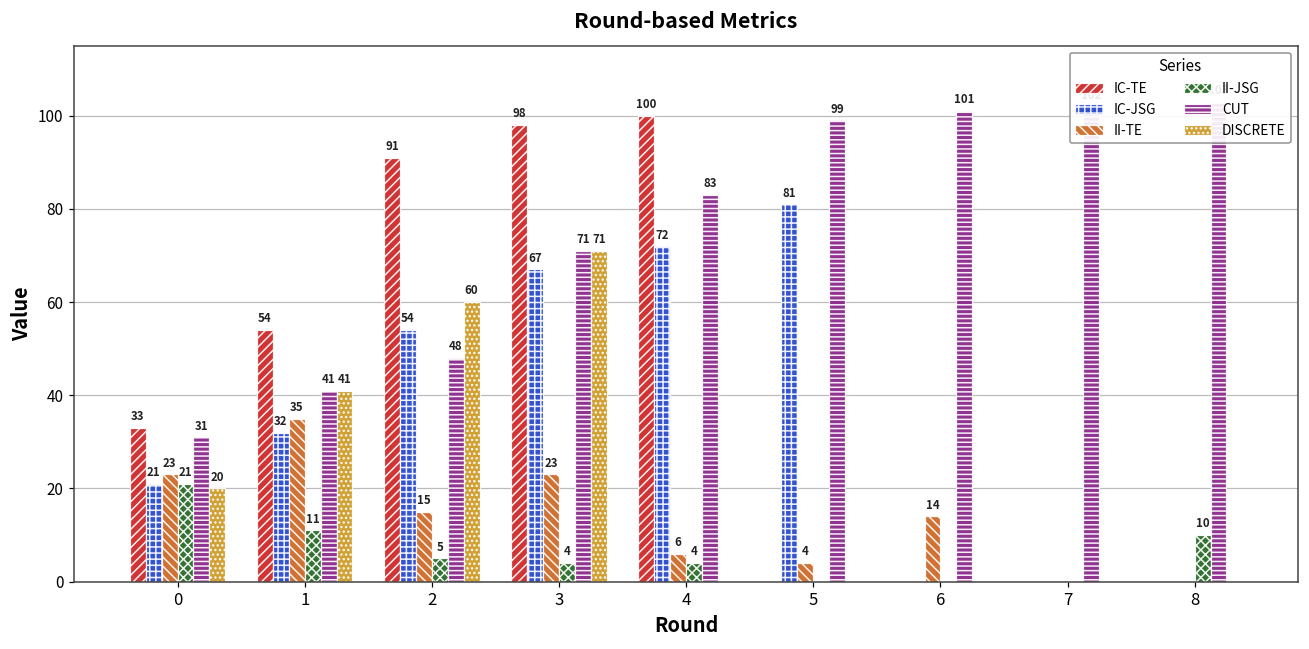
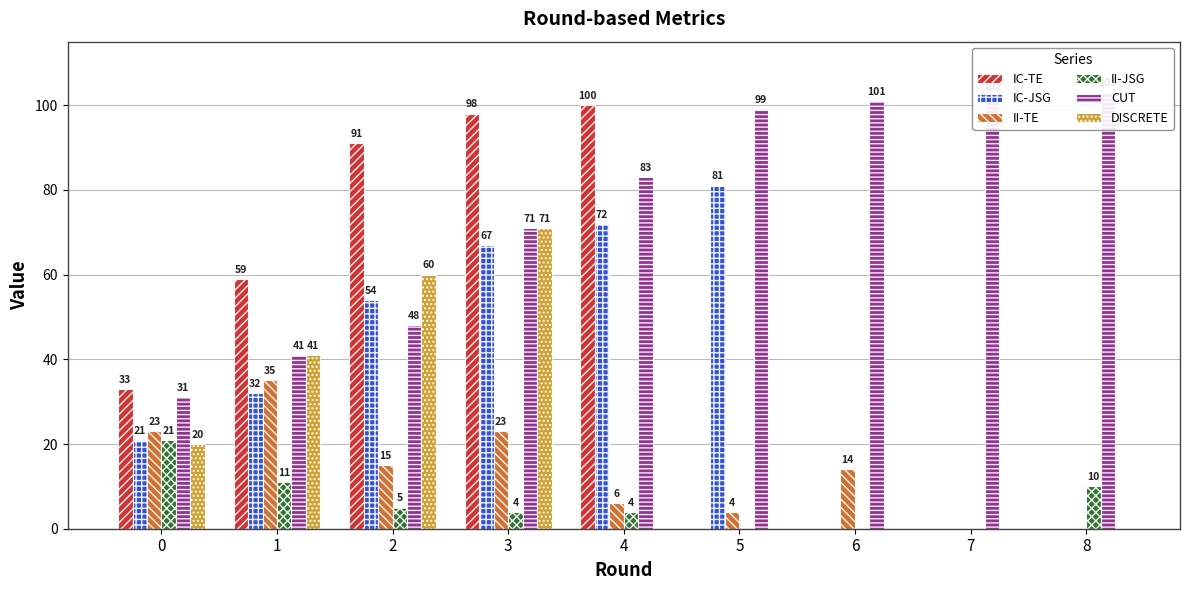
IC-TE, 1: 54 -> 59
